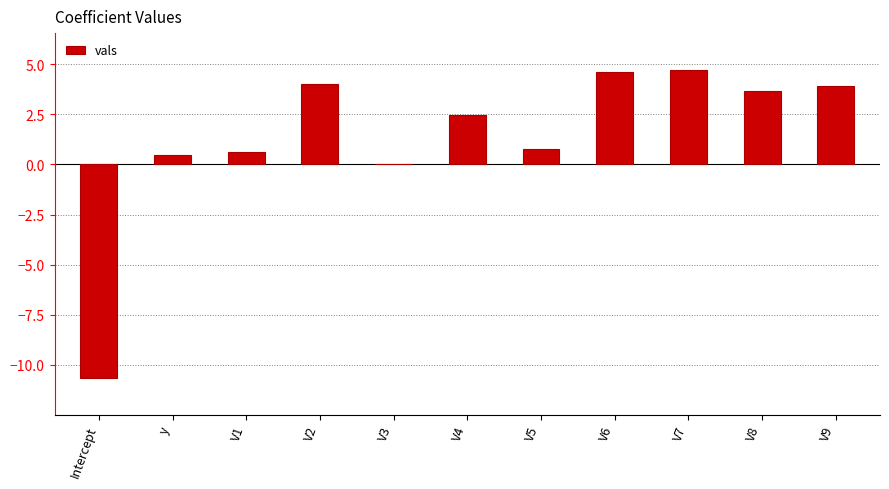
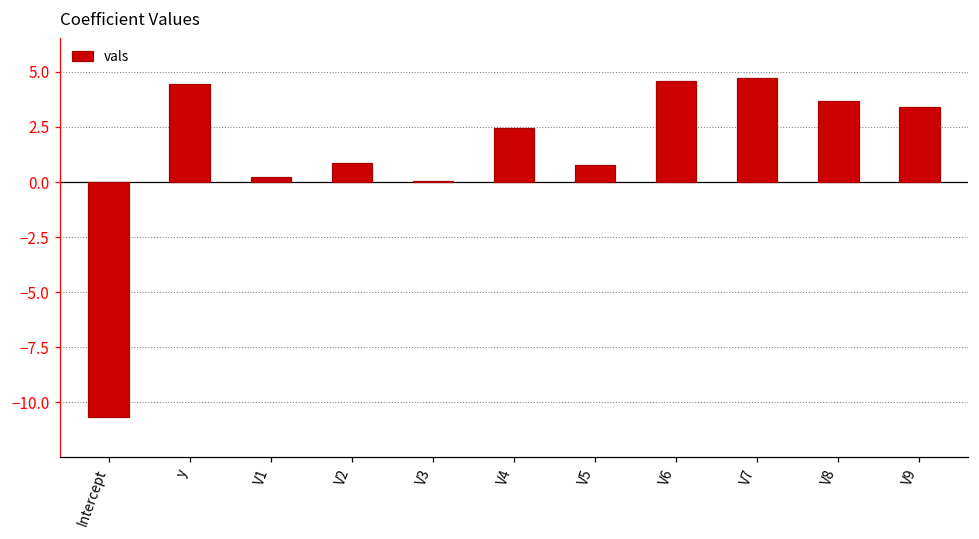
y: 0.5 -> 4.5
V1: 0.6 -> 0.2
V2: 4.0 -> 0.8
V9: 3.9 -> 3.4
